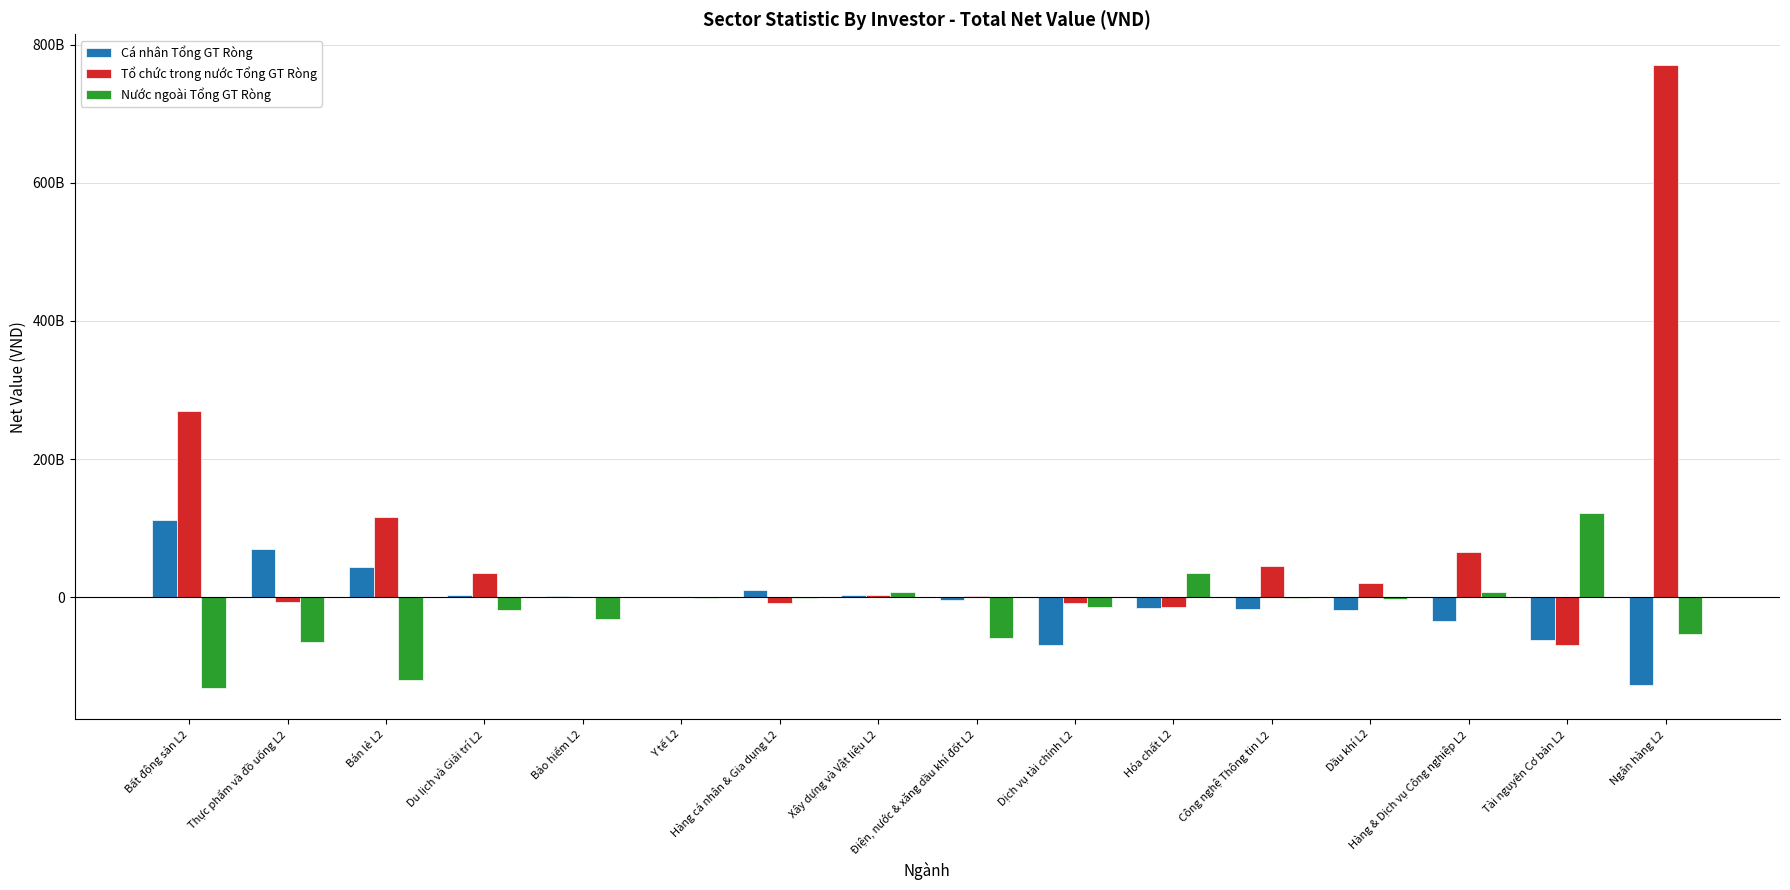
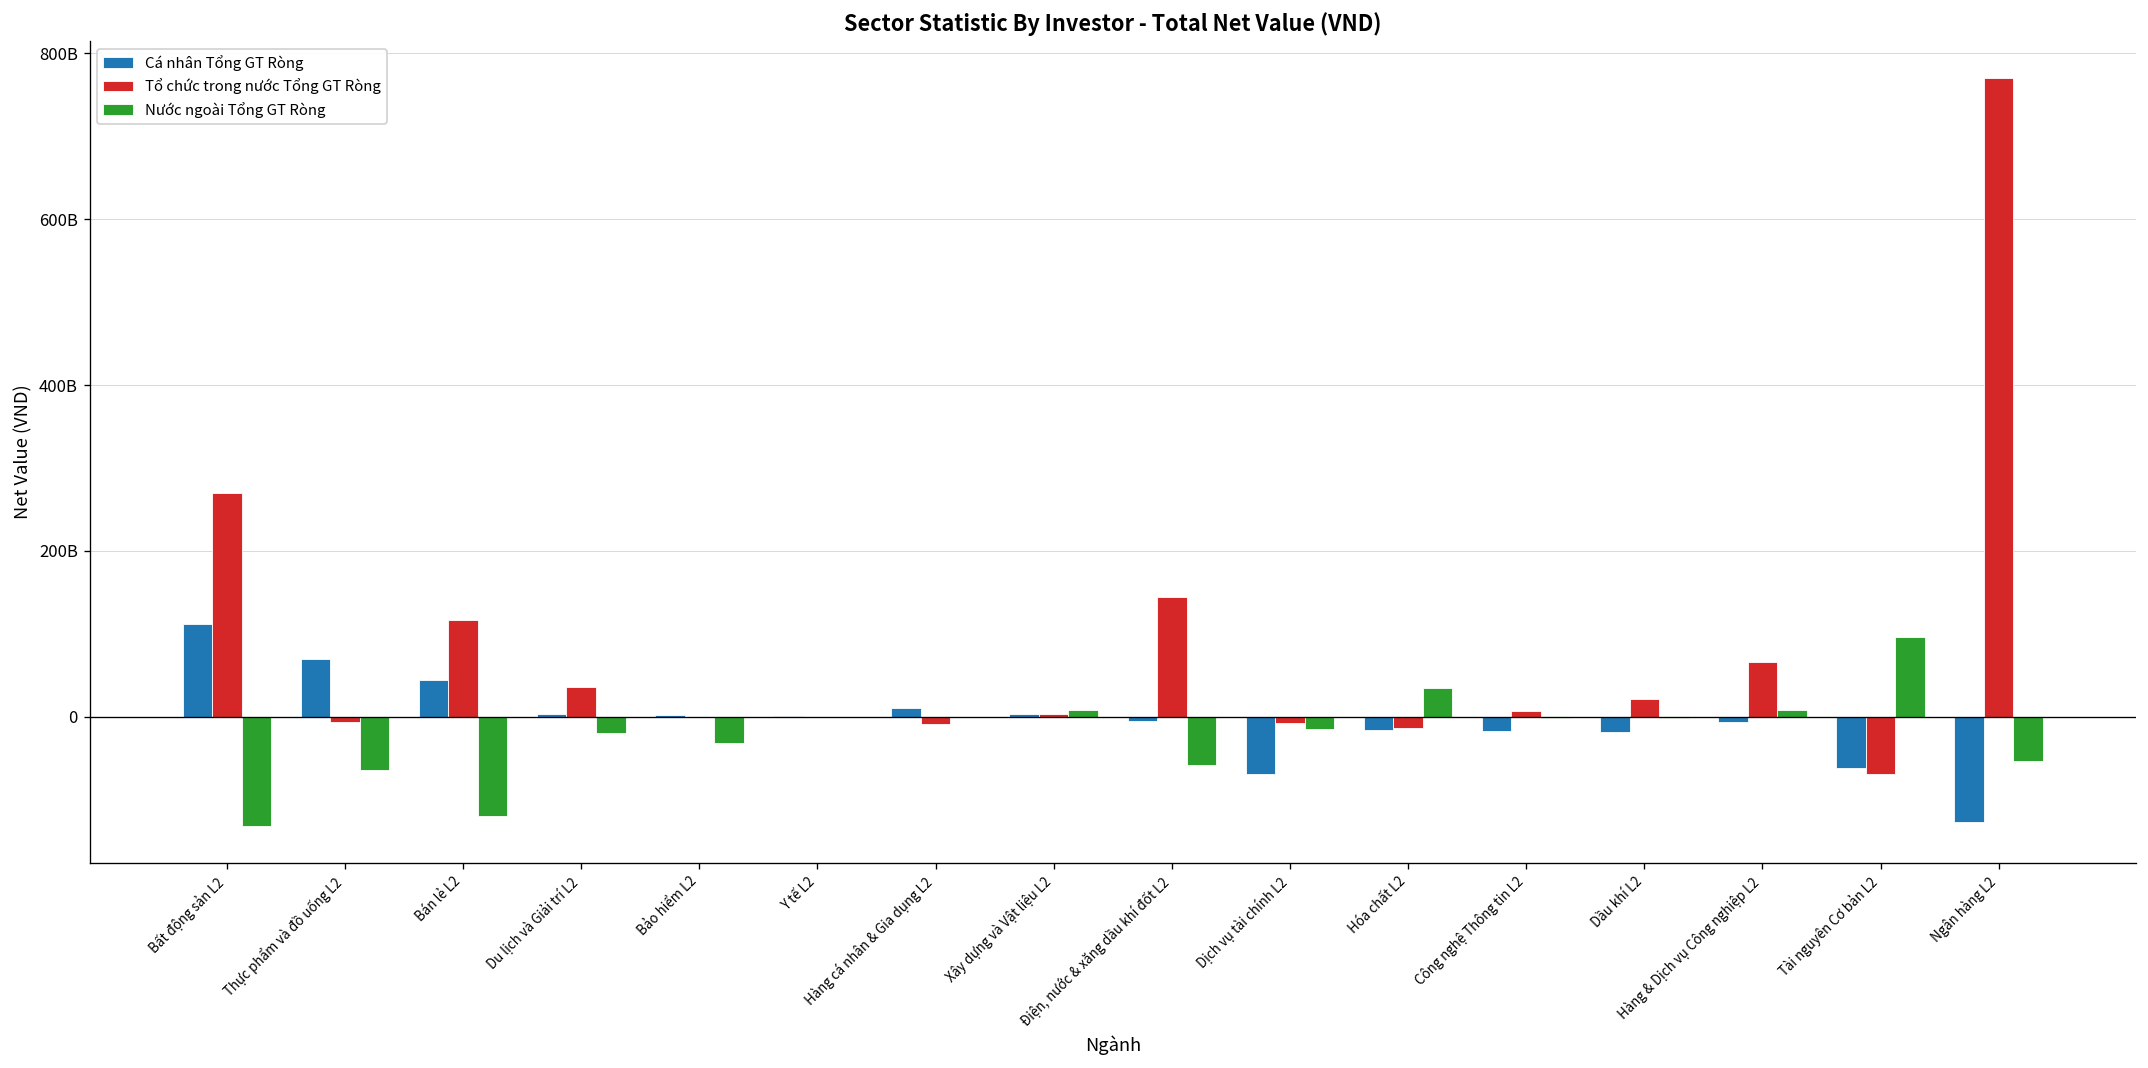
Tổ chức trong nước Tổng GT Ròng, Điện, nước & xăng dầu khí đốt L2: 0 -> 140000000000
Tổ chức trong nước Tổng GT Ròng, Công nghệ Thông tin L2: 50000000000 -> 10000000000
Cá nhân Tổng GT Ròng, Hàng & Dịch vụ Công nghiệp L2: -30000000000 -> -10000000000
Nước ngoài Tổng GT Ròng, Tài nguyên Cơ bản L2: 120000000000 -> 100000000000
